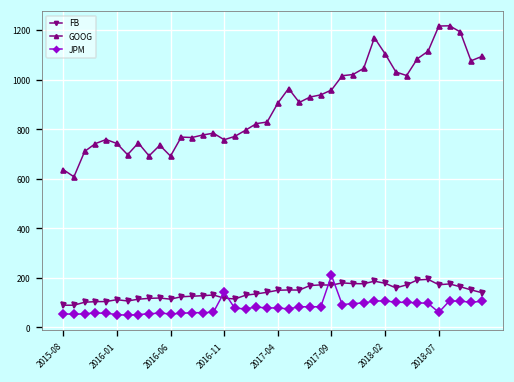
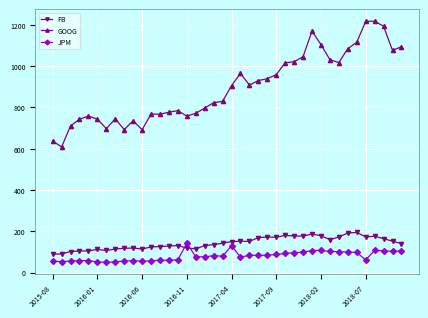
JPM, 2017-04: 80 -> 130
JPM, 2017-09: 210 -> 90
